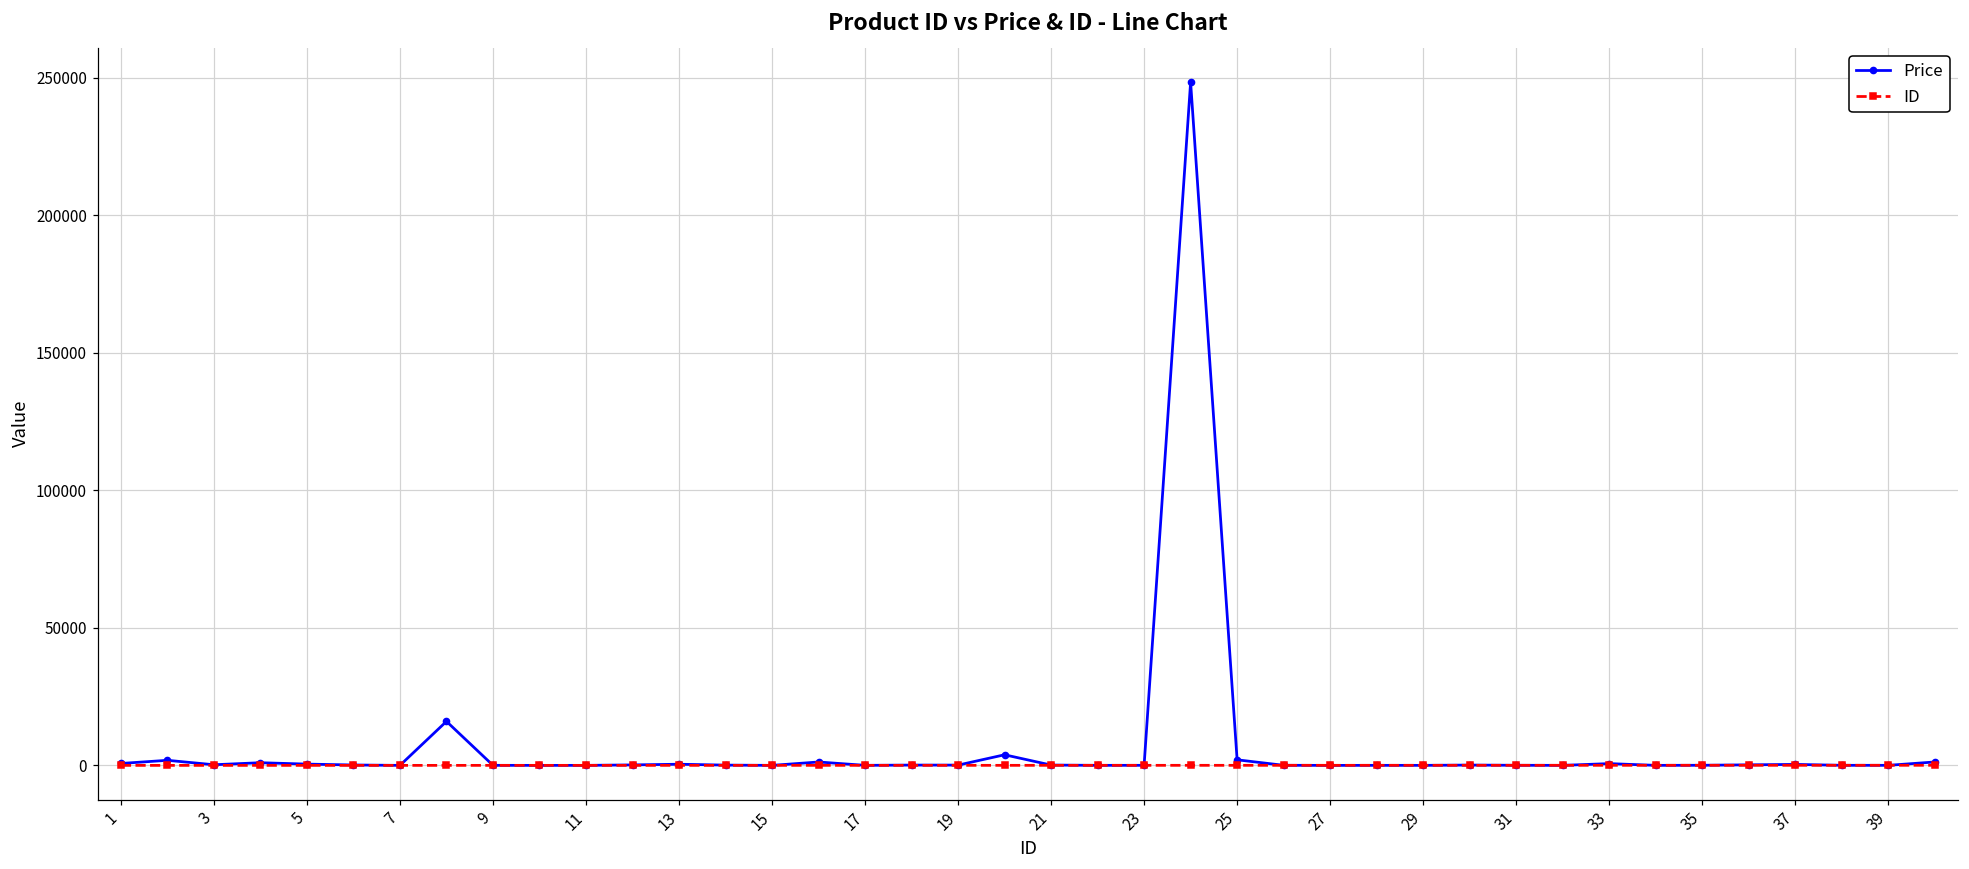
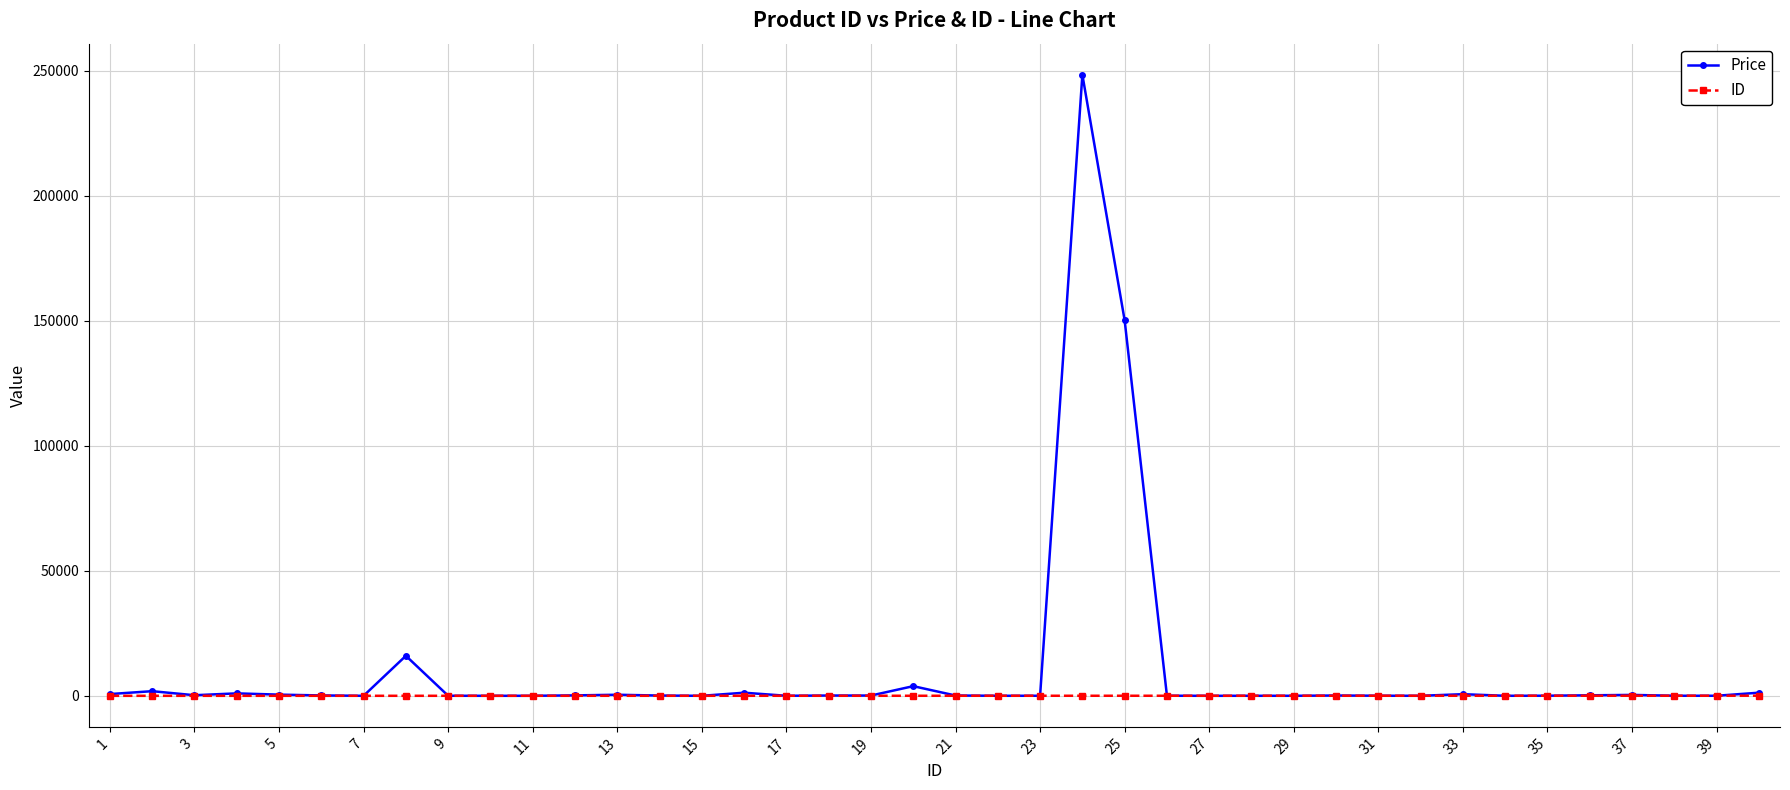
Price, 25: 2000 -> 150000
